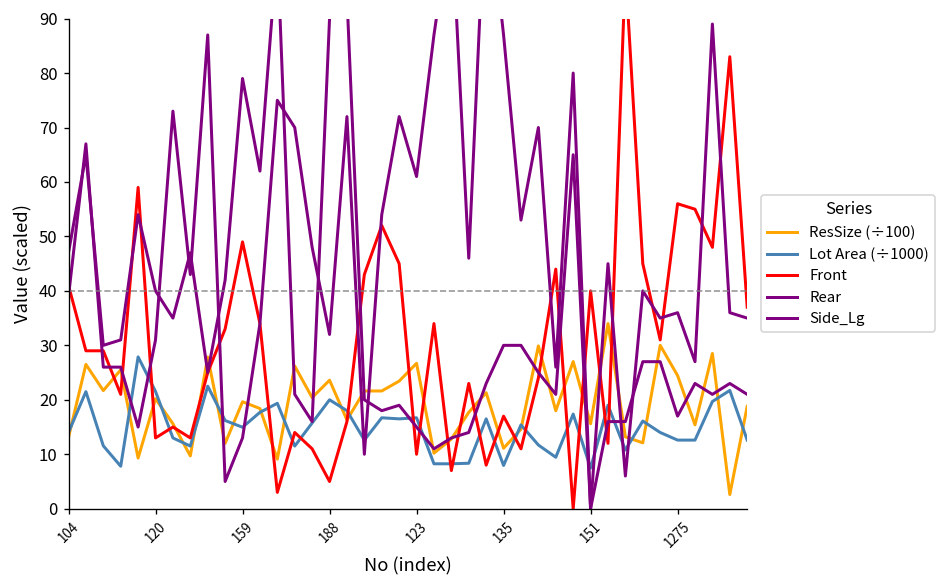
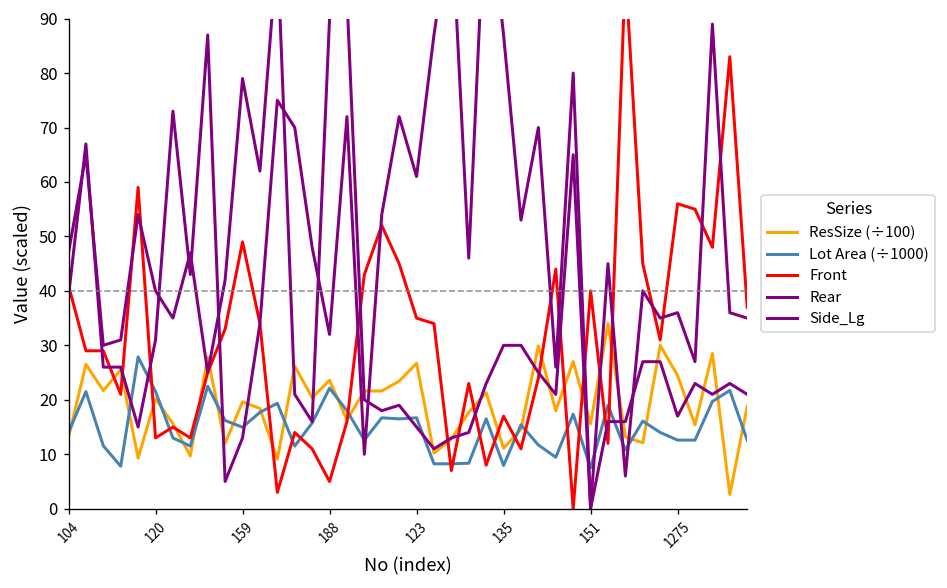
Lot Area (÷1000), 188: 20 -> 22
Front, 123: 10 -> 35
